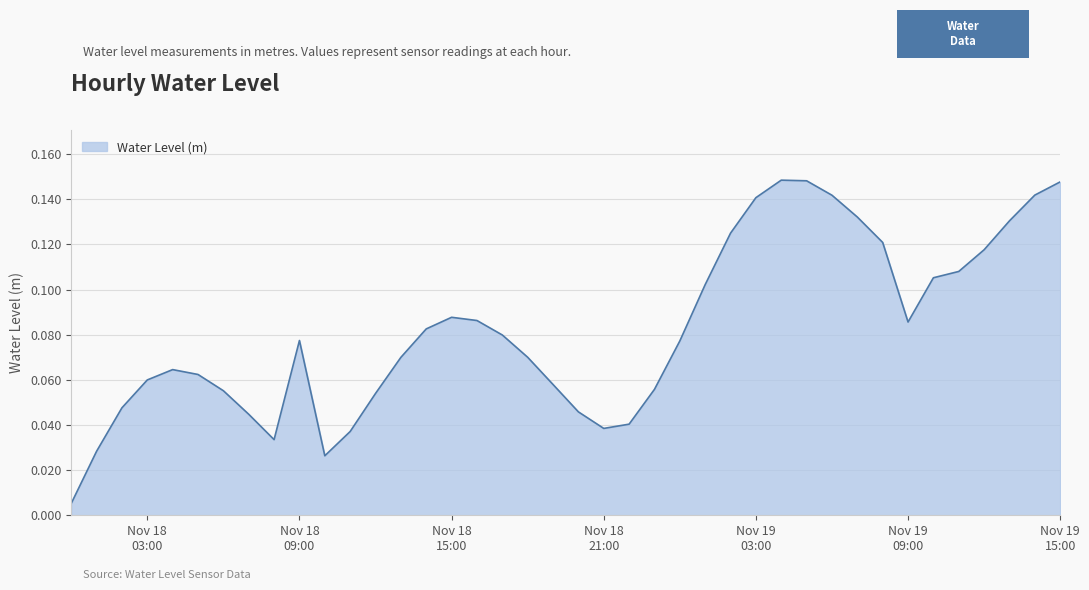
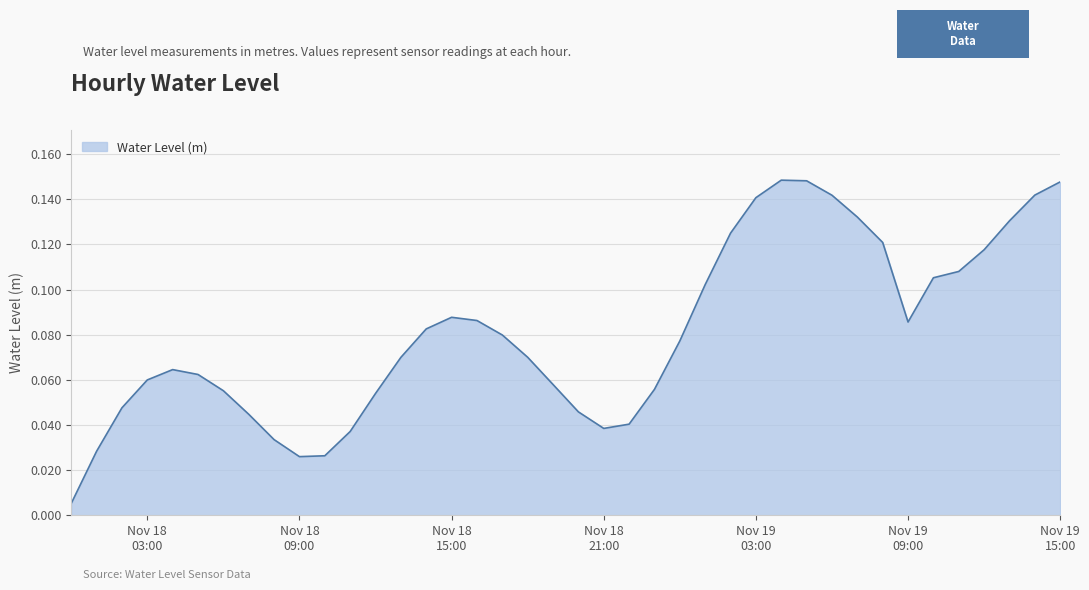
Nov 18 09:00: 0.077 -> 0.026
